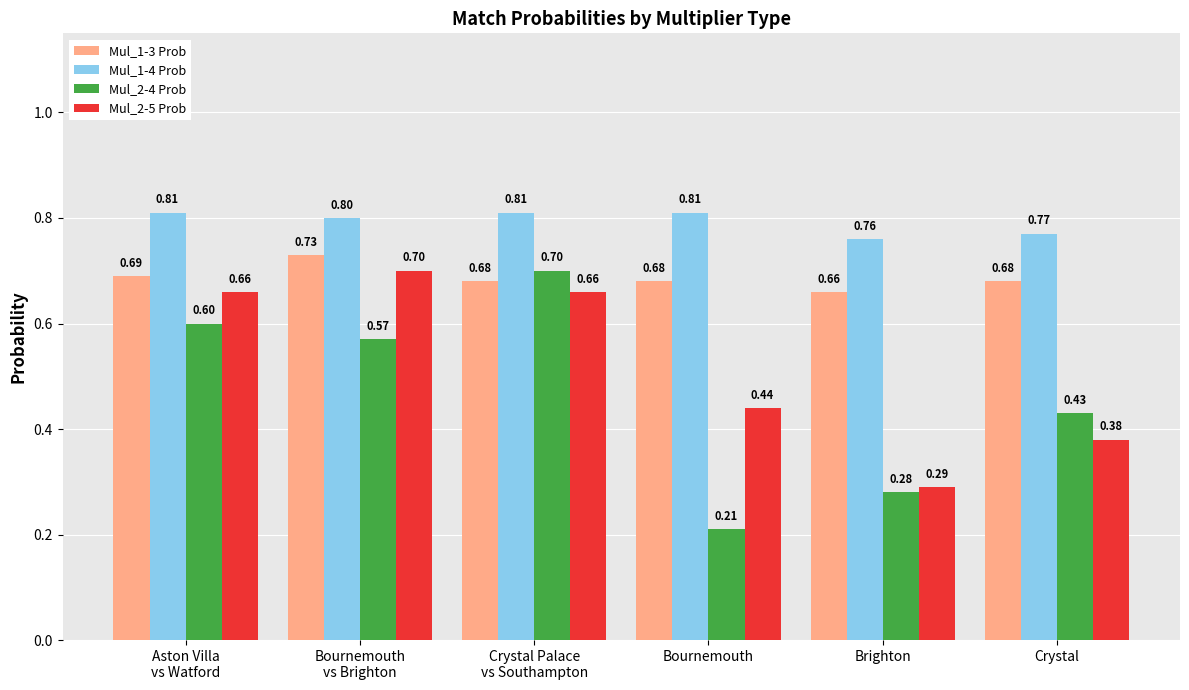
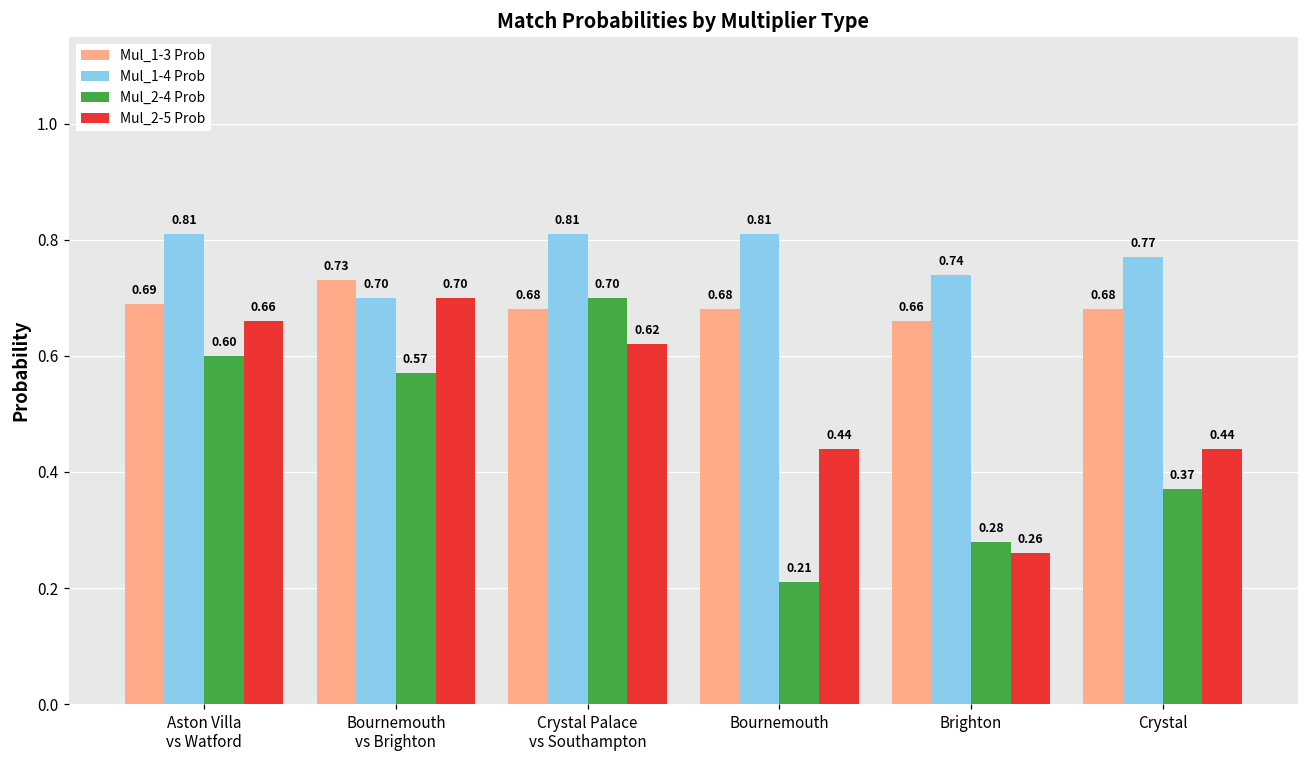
Mul_1-4 Prob, Bournemouth vs Brighton: 0.80 -> 0.70
Mul_2-5 Prob, Crystal Palace vs Southampton: 0.66 -> 0.62
Mul_1-4 Prob, Brighton: 0.76 -> 0.74
Mul_2-5 Prob, Brighton: 0.29 -> 0.26
Mul_2-4 Prob, Crystal: 0.43 -> 0.37
Mul_2-5 Prob, Crystal: 0.38 -> 0.44
